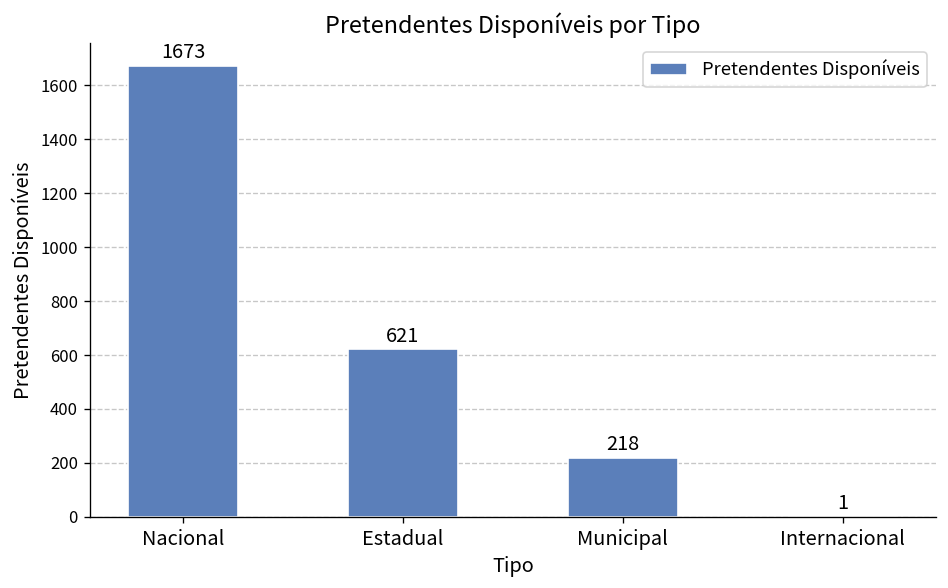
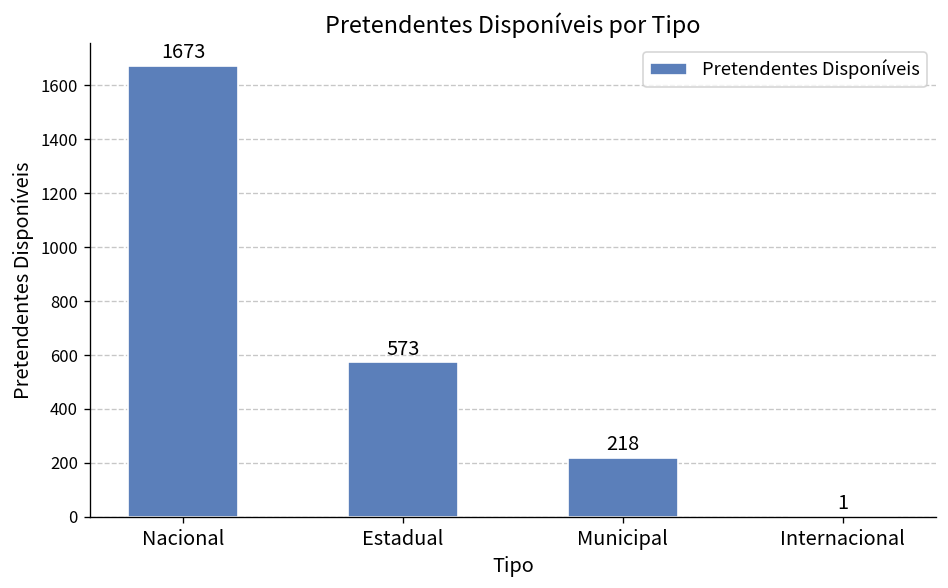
Estadual: 621 -> 573
